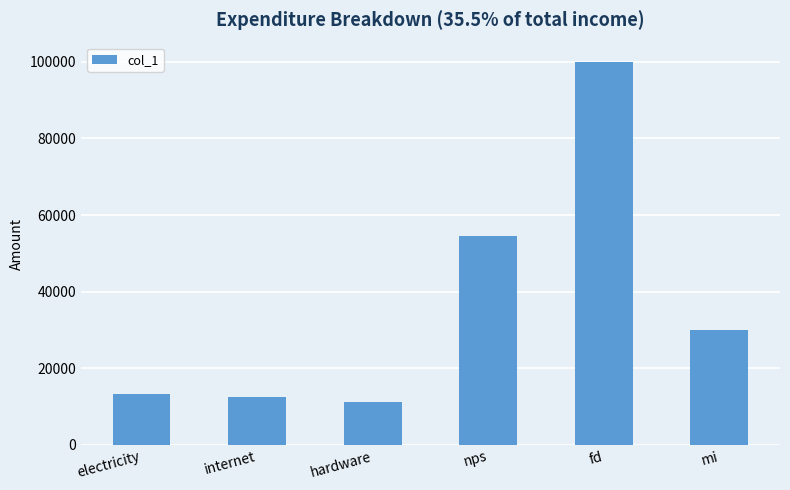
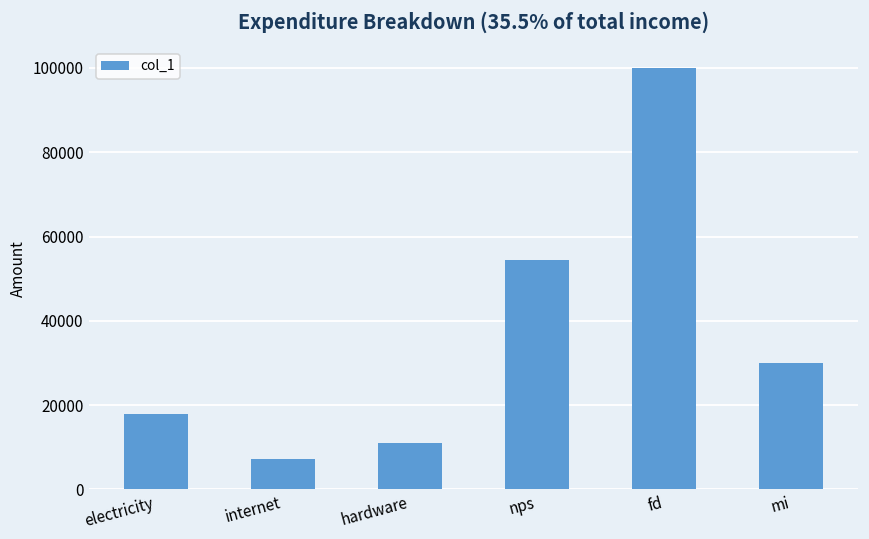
electricity: 13000 -> 18000
internet: 13000 -> 7000
